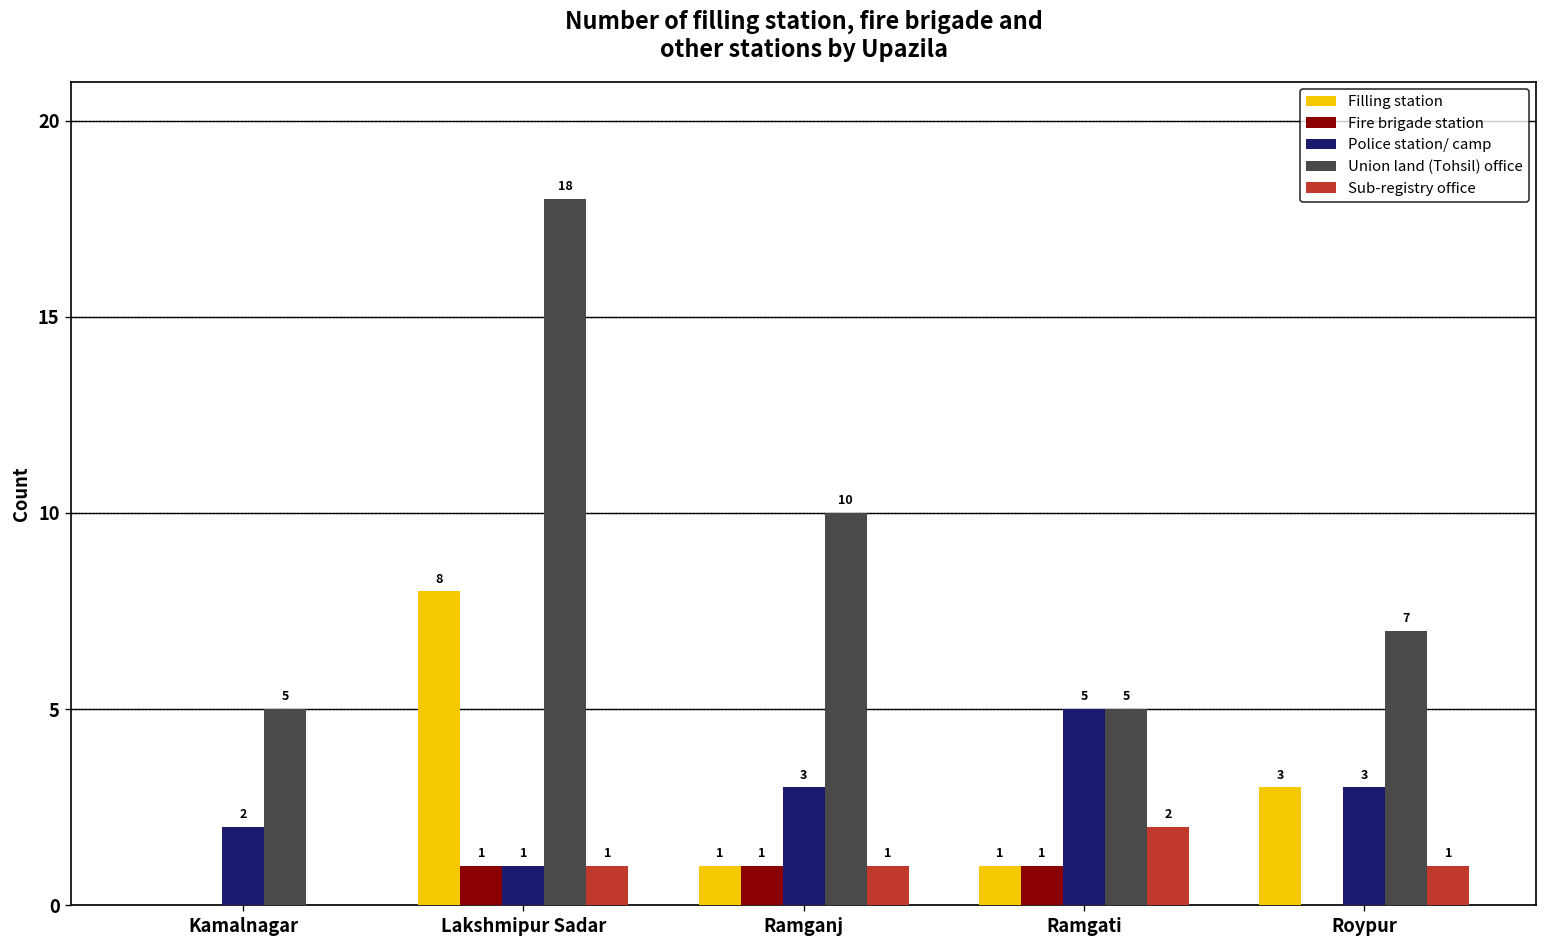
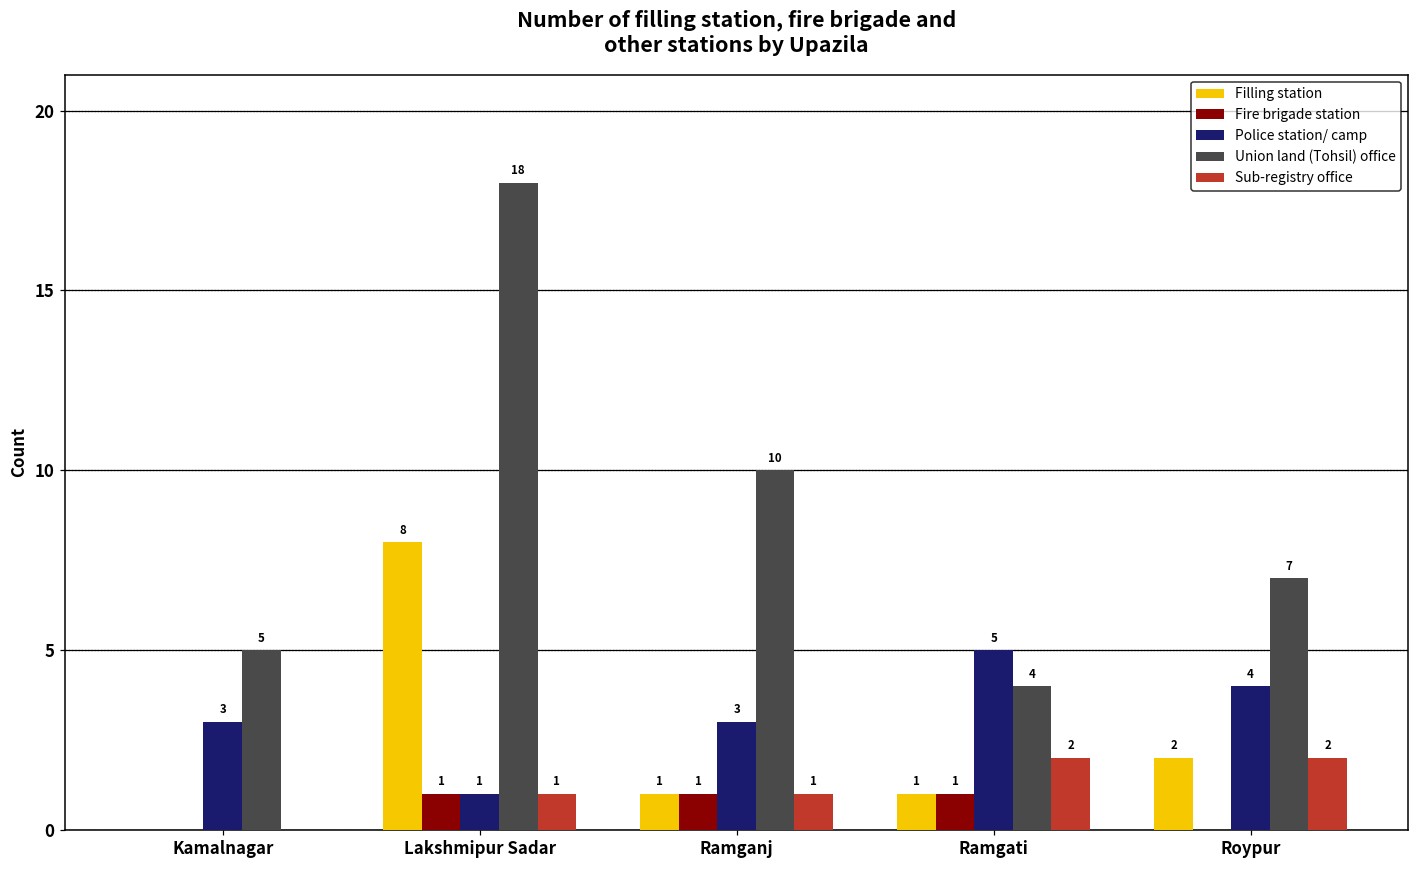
Police station/ camp, Kamalnagar: 2 -> 3
Union land (Tohsil) office, Ramgati: 5 -> 4
Filling station, Roypur: 3 -> 2
Police station/ camp, Roypur: 3 -> 4
Sub-registry office, Roypur: 1 -> 2
